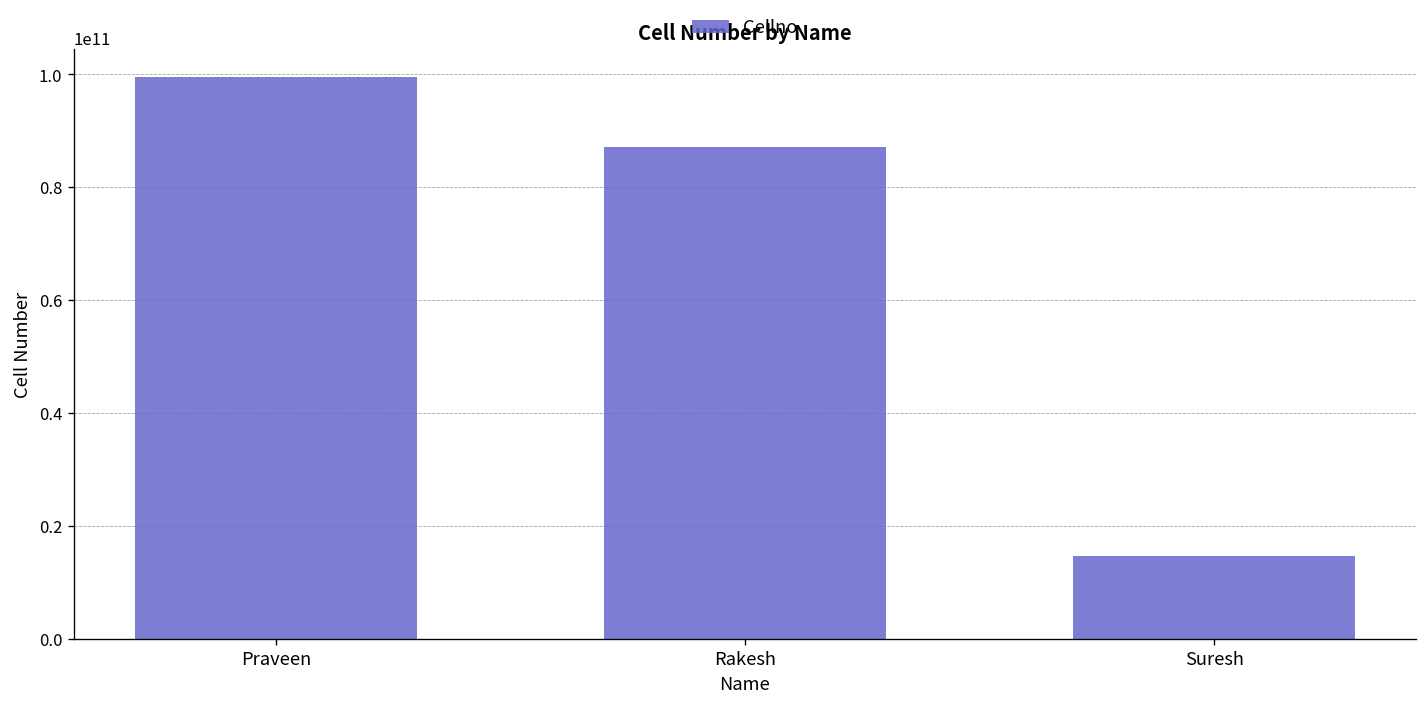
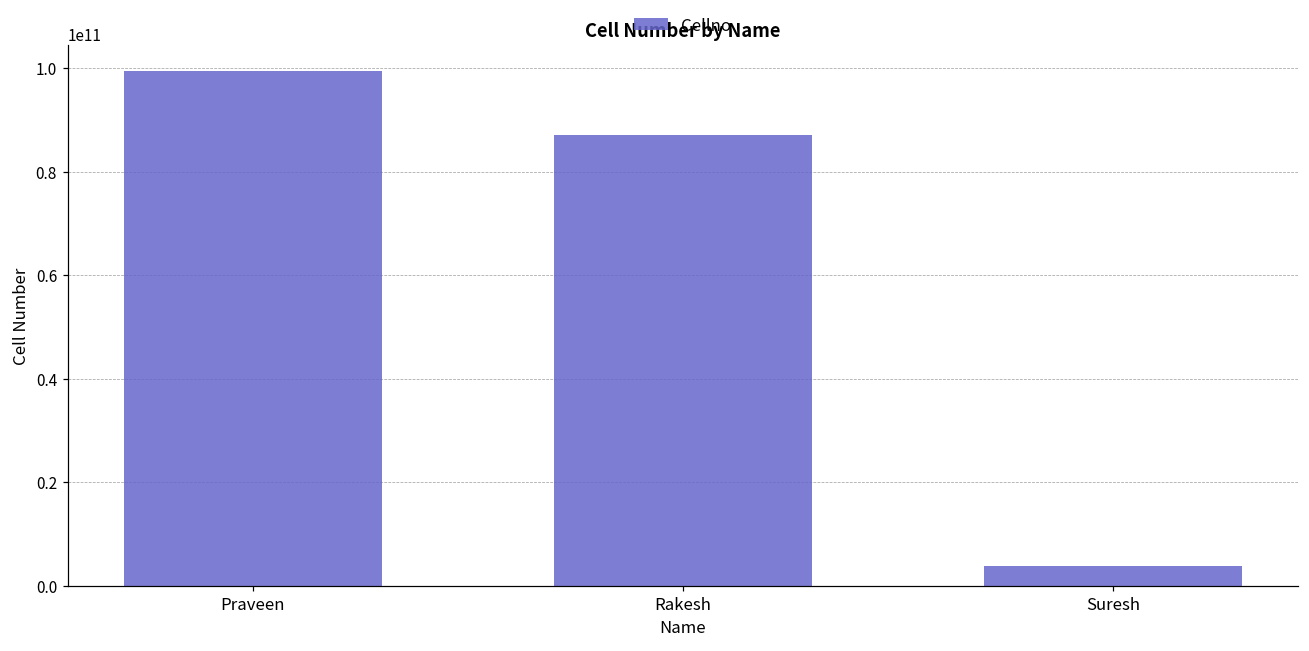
Suresh: 15000000000 -> 4000000000
